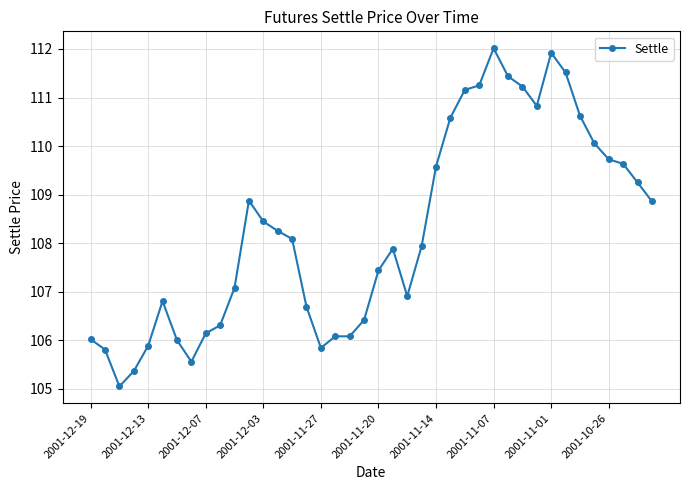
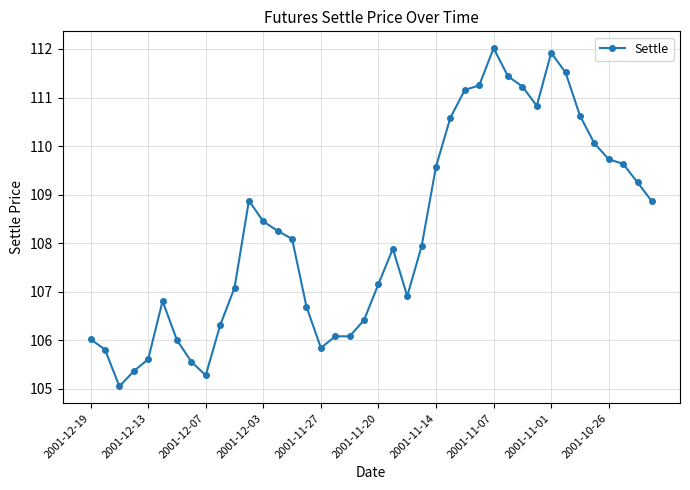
2001-12-13: 105.9 -> 105.6
2001-12-07: 106.1 -> 105.3
2001-11-20: 107.4 -> 107.2
